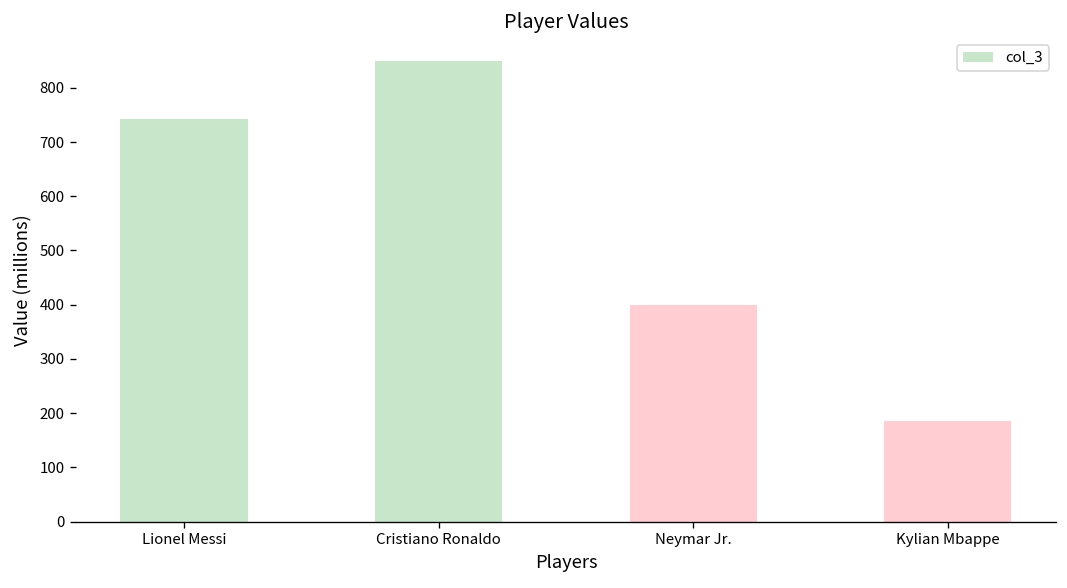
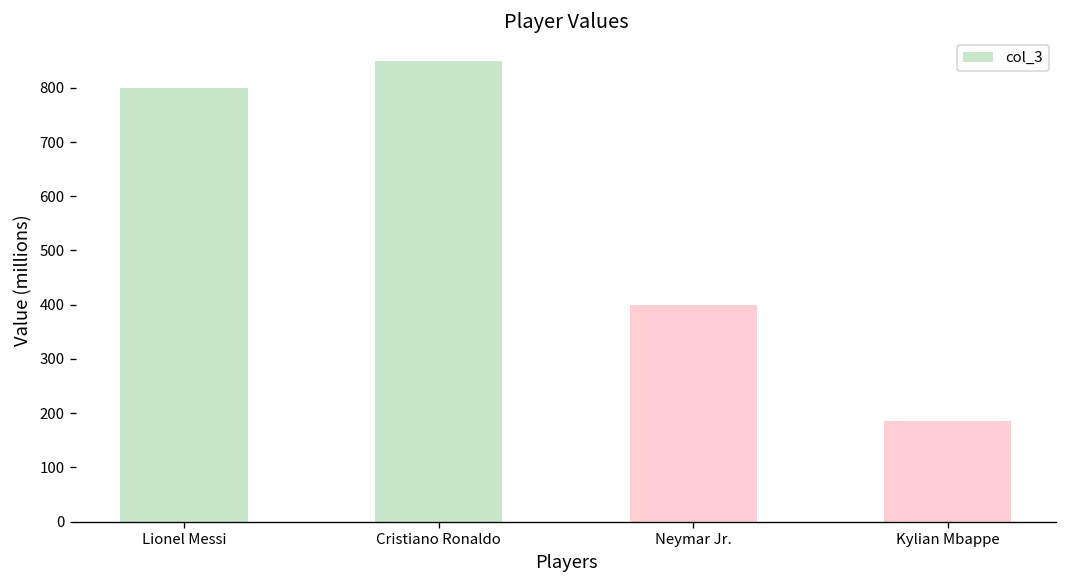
Lionel Messi: 740 -> 800
